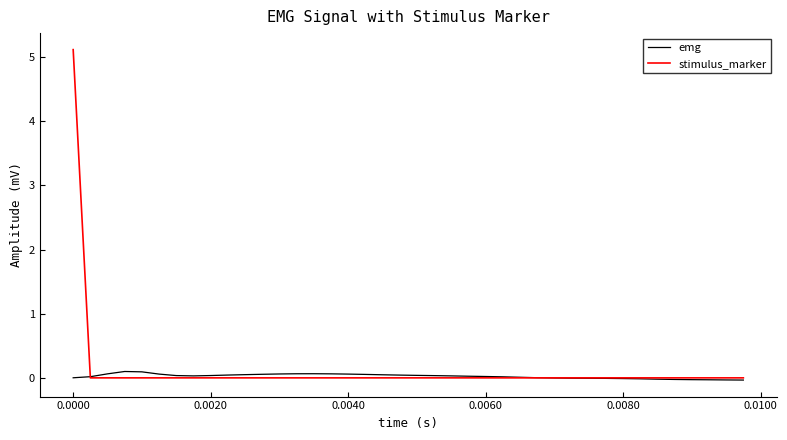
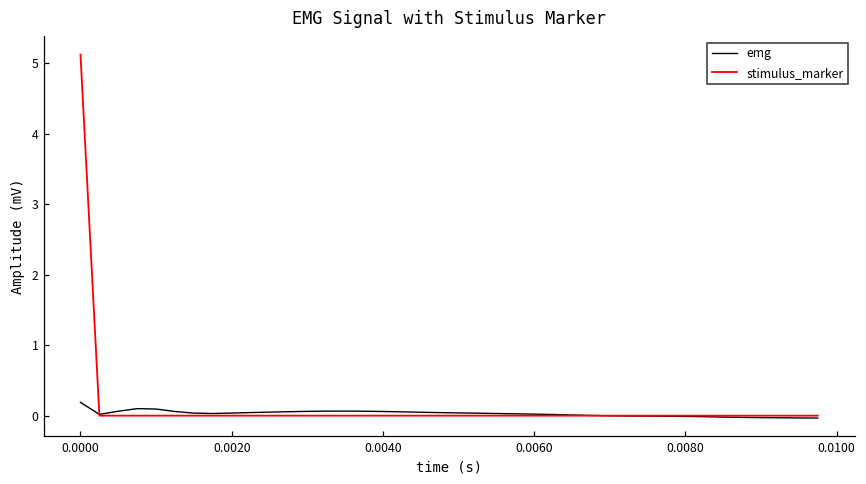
emg, 0.0000: 0.0 -> 0.2
